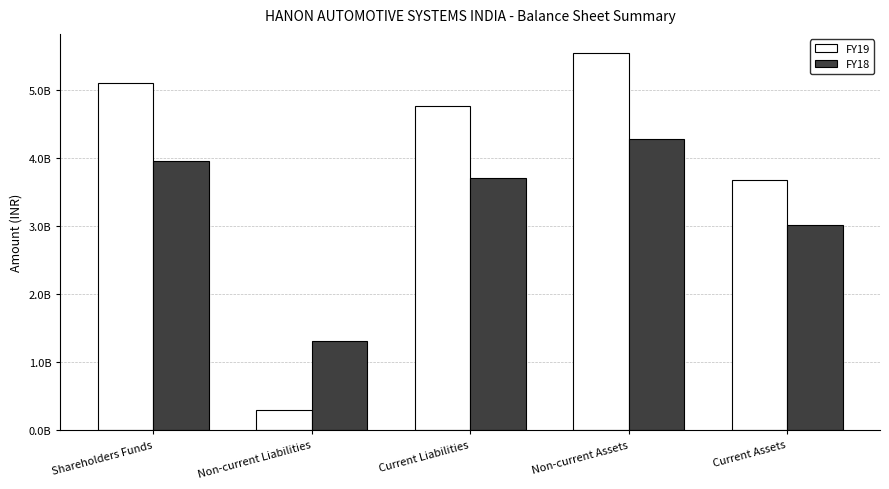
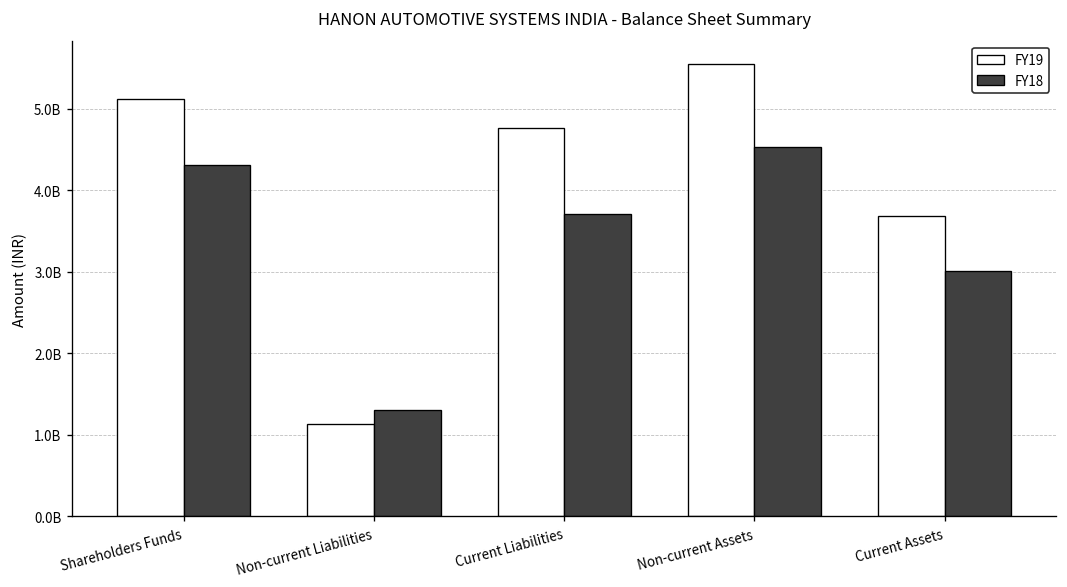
FY18, Shareholders Funds: 4000000000 -> 4300000000
FY19, Non-current Liabilities: 300000000 -> 1100000000
FY18, Non-current Assets: 4300000000 -> 4500000000
